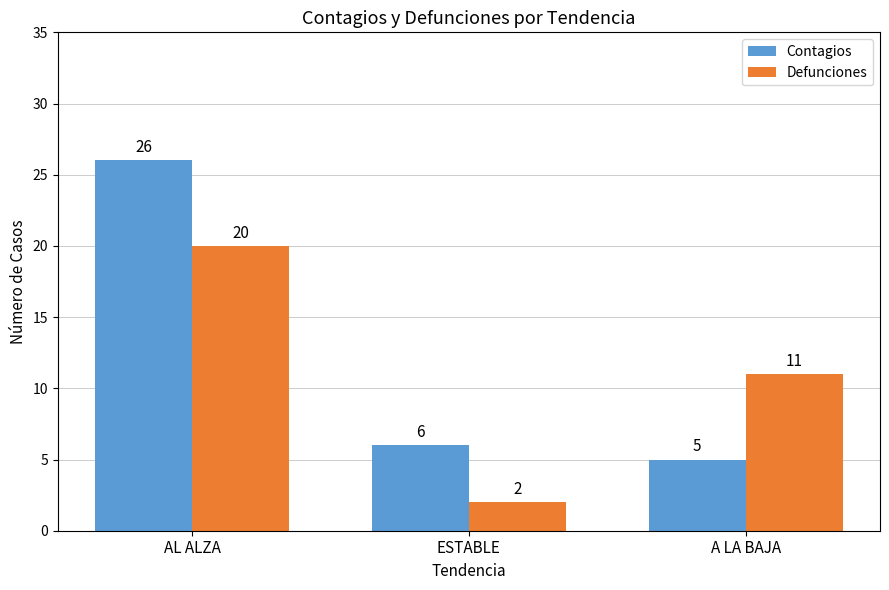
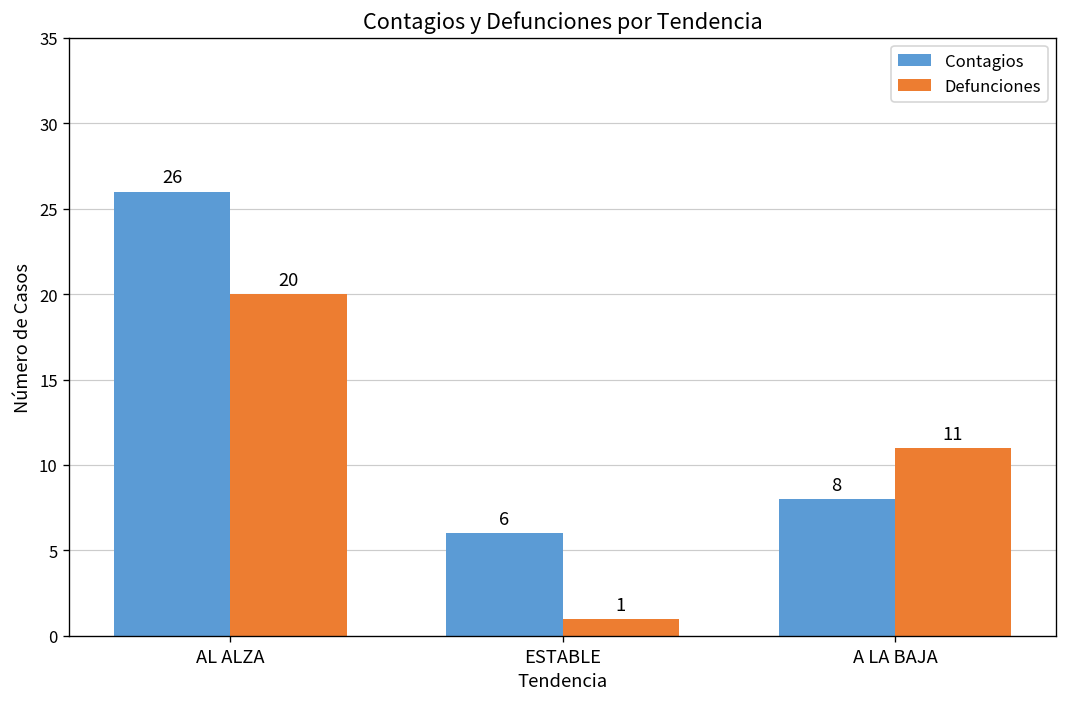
Defunciones, ESTABLE: 2 -> 1
Contagios, A LA BAJA: 5 -> 8
